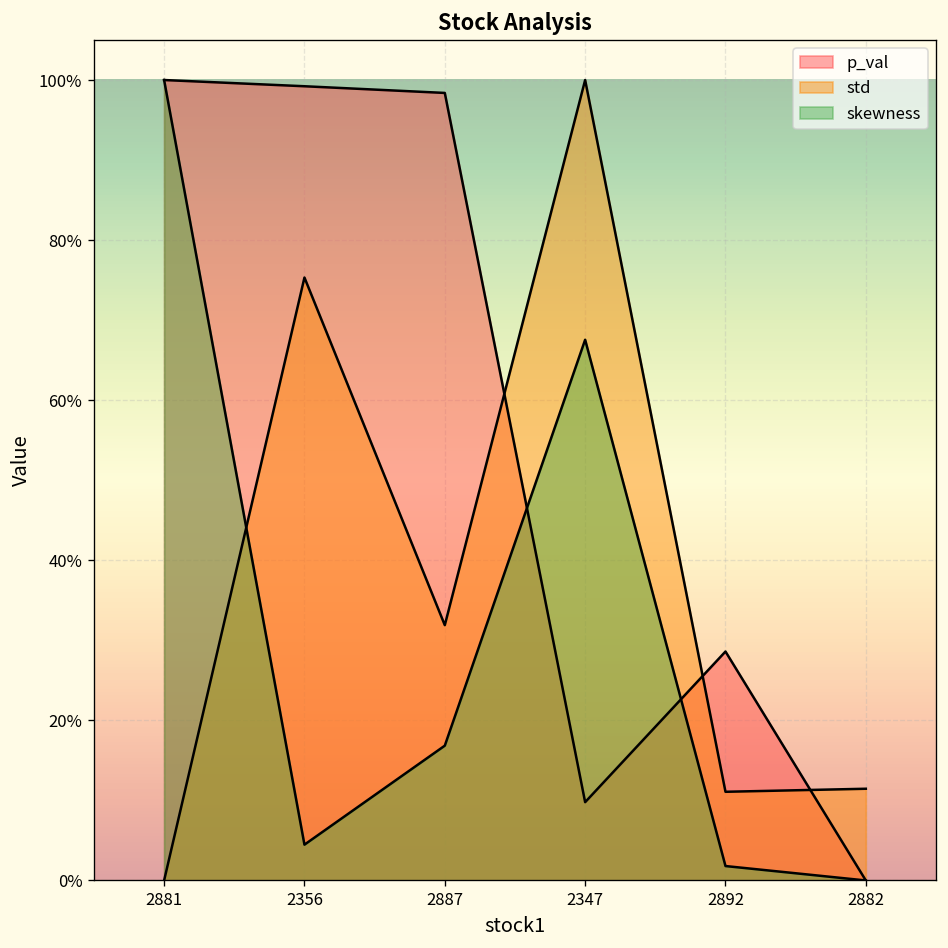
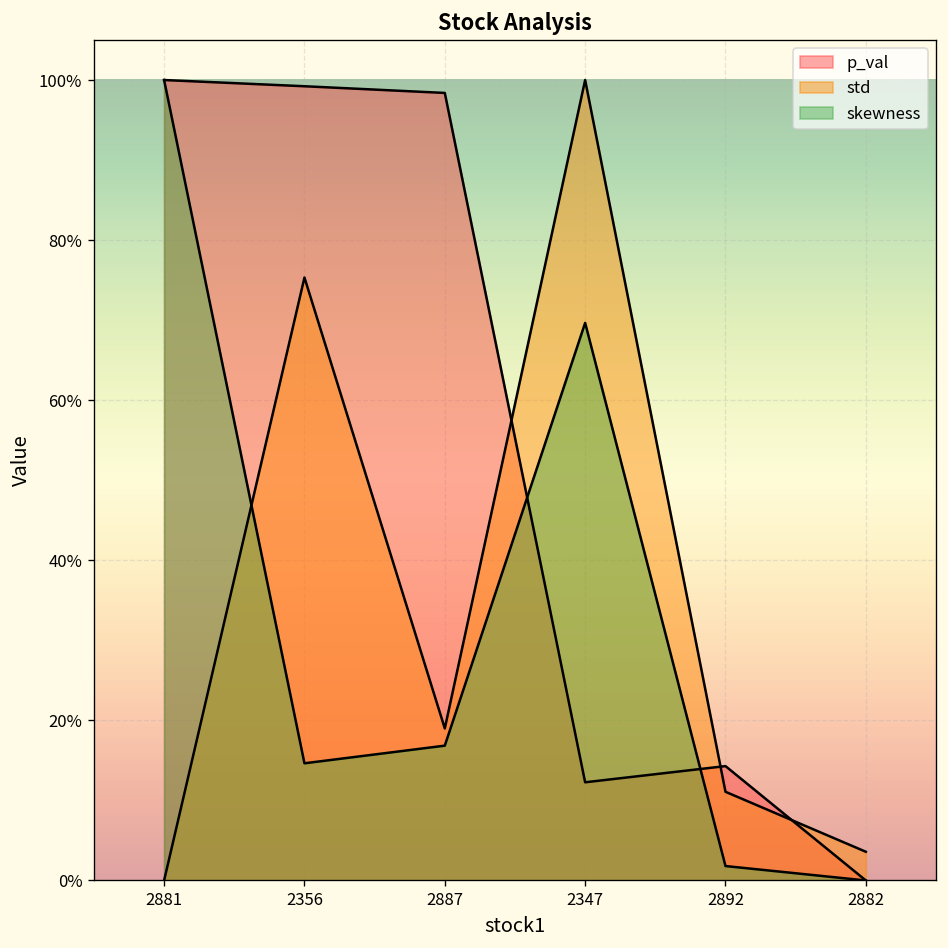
skewness, 2356: 4% -> 15%
std, 2887: 32% -> 19%
p_val, 2347: 10% -> 12%
skewness, 2347: 68% -> 70%
p_val, 2892: 29% -> 14%
std, 2882: 11% -> 4%
